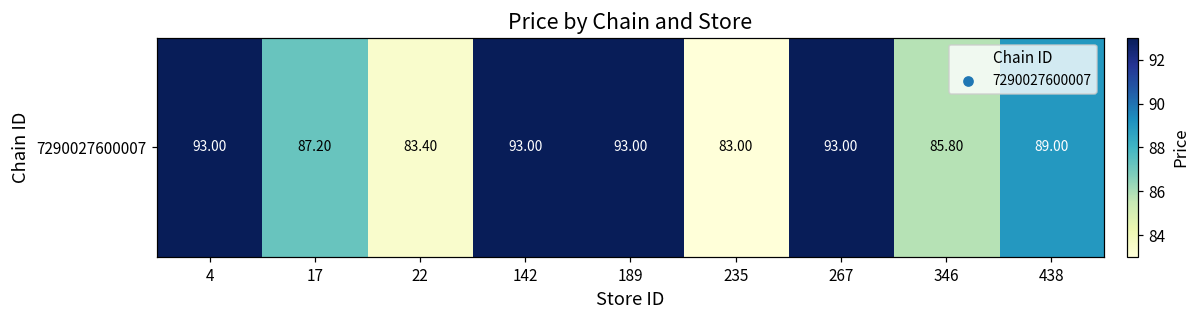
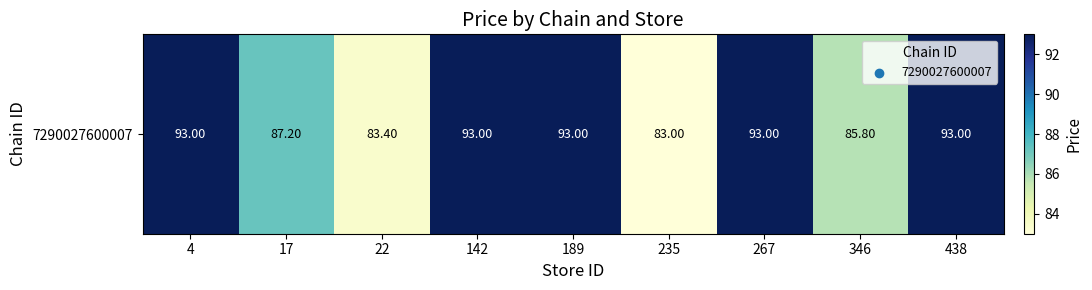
7290027600007, 438: 89.00 -> 93.00
